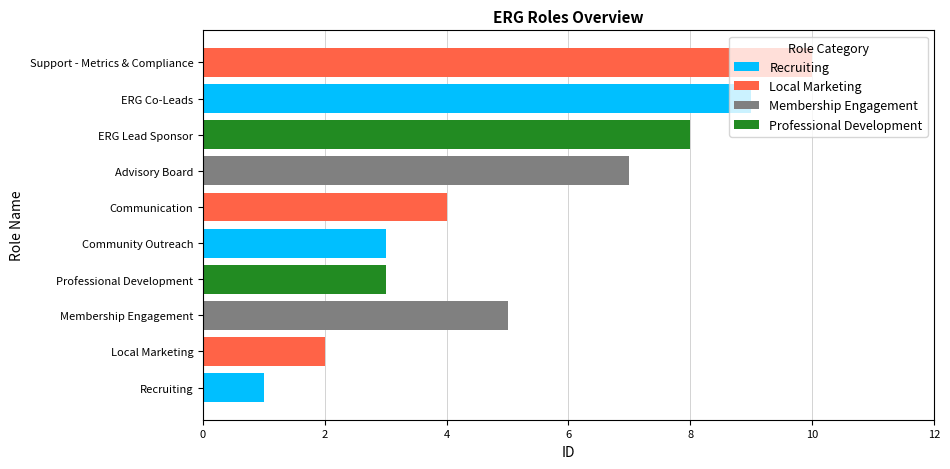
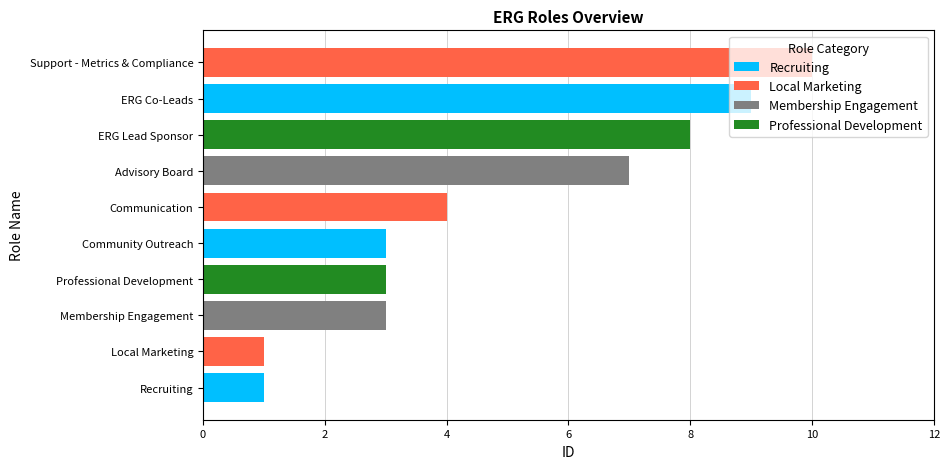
Membership Engagement: 5 -> 3
Local Marketing: 2 -> 1
